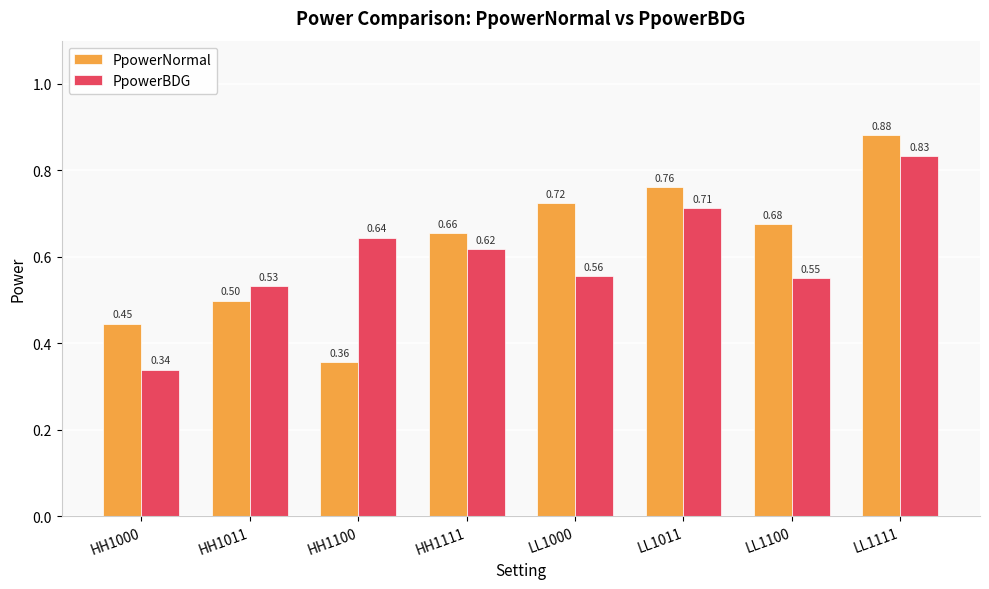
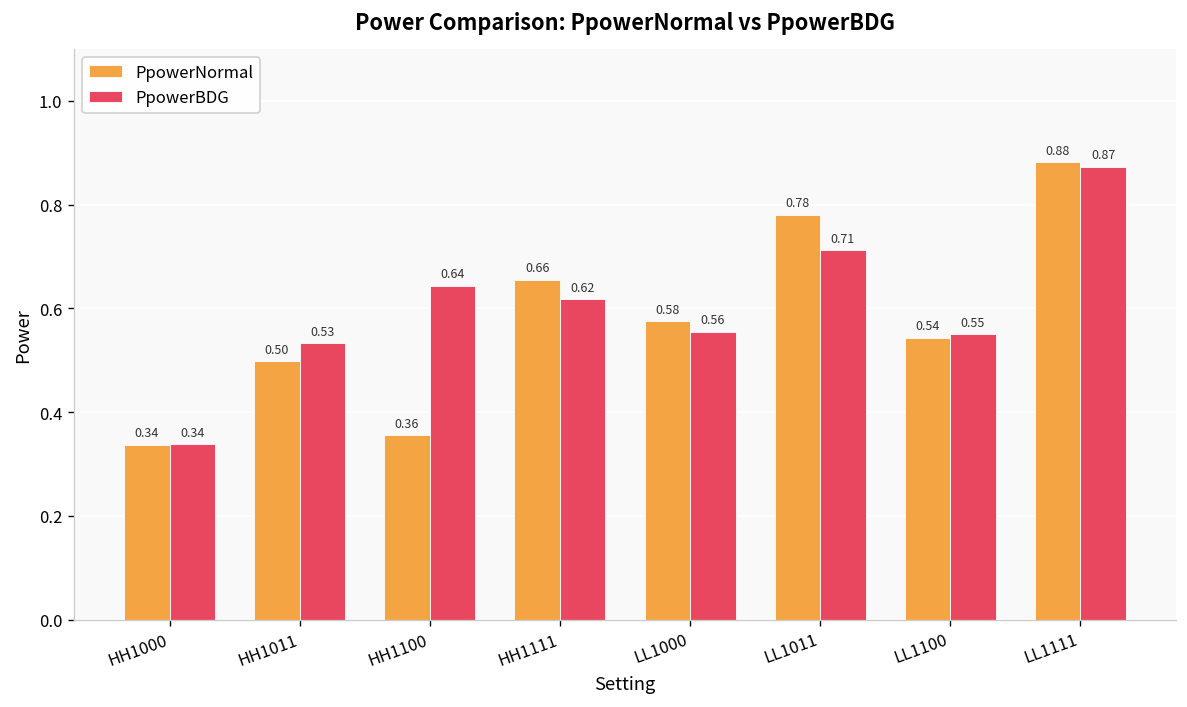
PpowerNormal, HH1000: 0.45 -> 0.34
PpowerNormal, LL1000: 0.72 -> 0.58
PpowerNormal, LL1011: 0.76 -> 0.78
PpowerNormal, LL1100: 0.68 -> 0.54
PpowerBDG, LL1111: 0.83 -> 0.87
